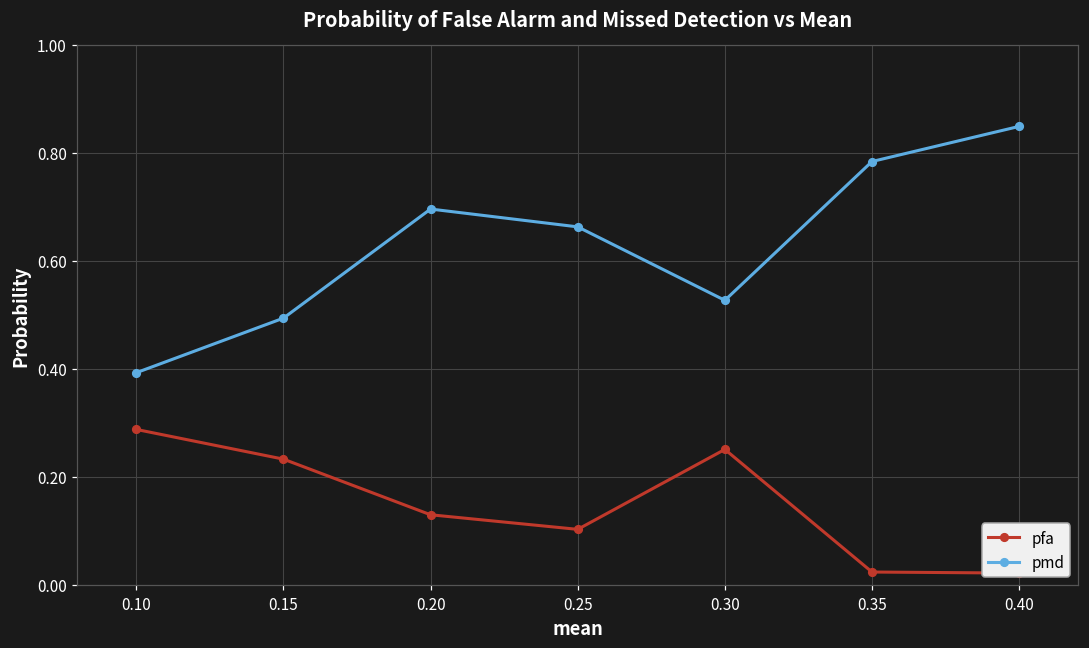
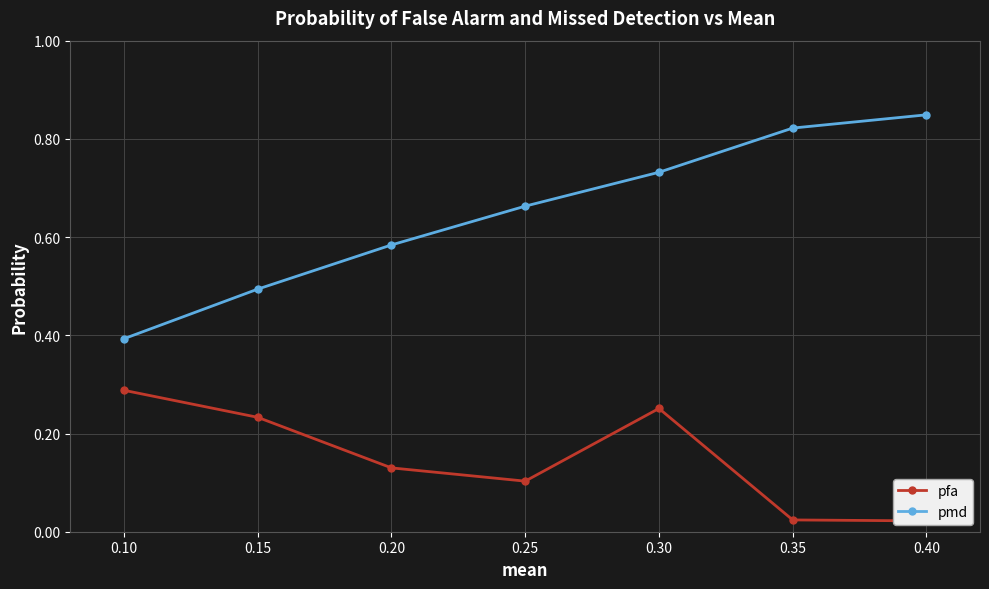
pmd, 0.20: 0.70 -> 0.58
pmd, 0.30: 0.53 -> 0.73
pmd, 0.35: 0.78 -> 0.82
